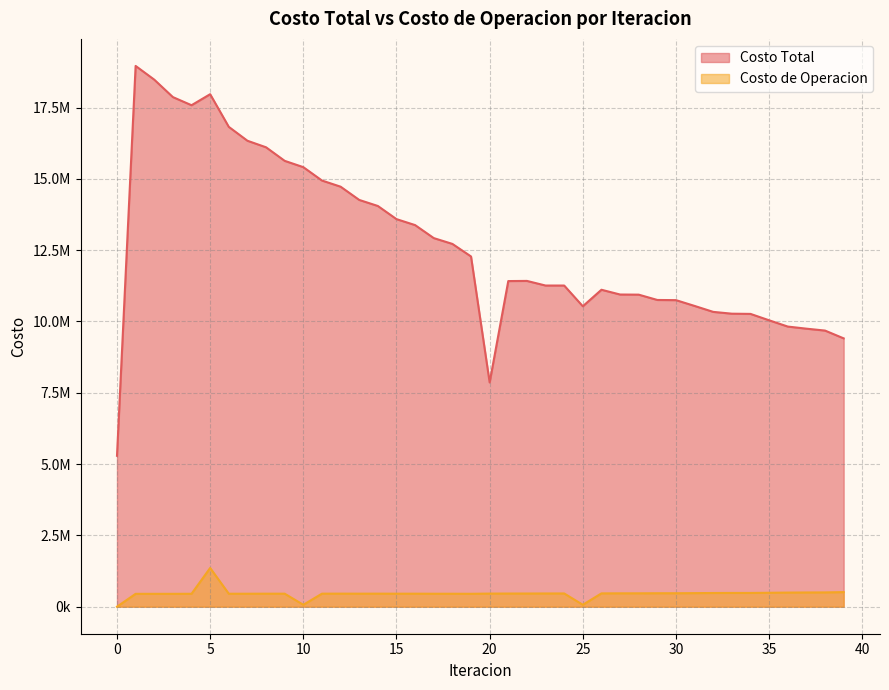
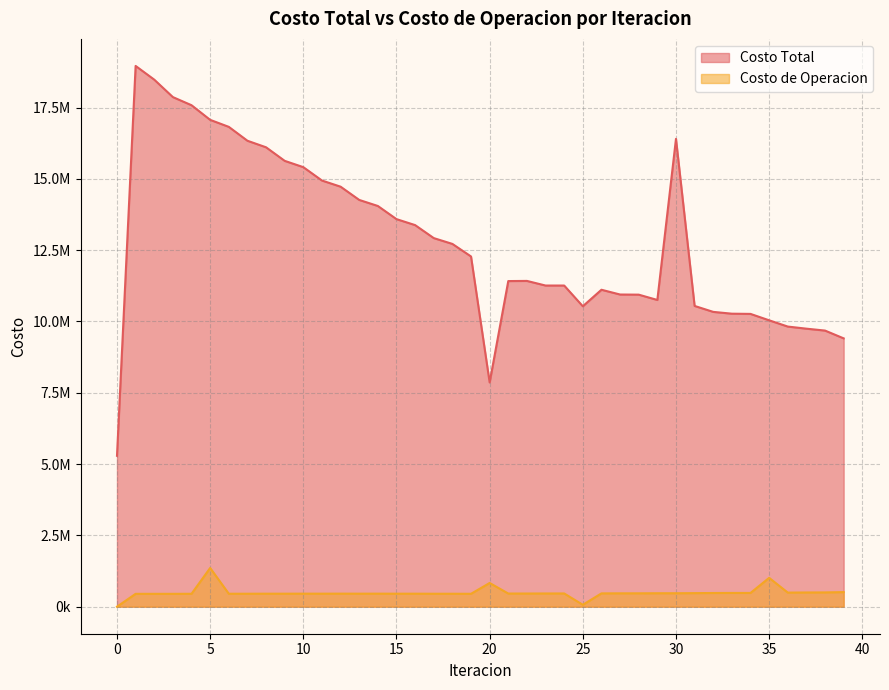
Costo Total, 5: 18000000 -> 17100000
Costo de Operacion, 10: 100000 -> 500000
Costo de Operacion, 20: 500000 -> 800000
Costo Total, 30: 10700000 -> 16400000
Costo de Operacion, 35: 500000 -> 1000000
